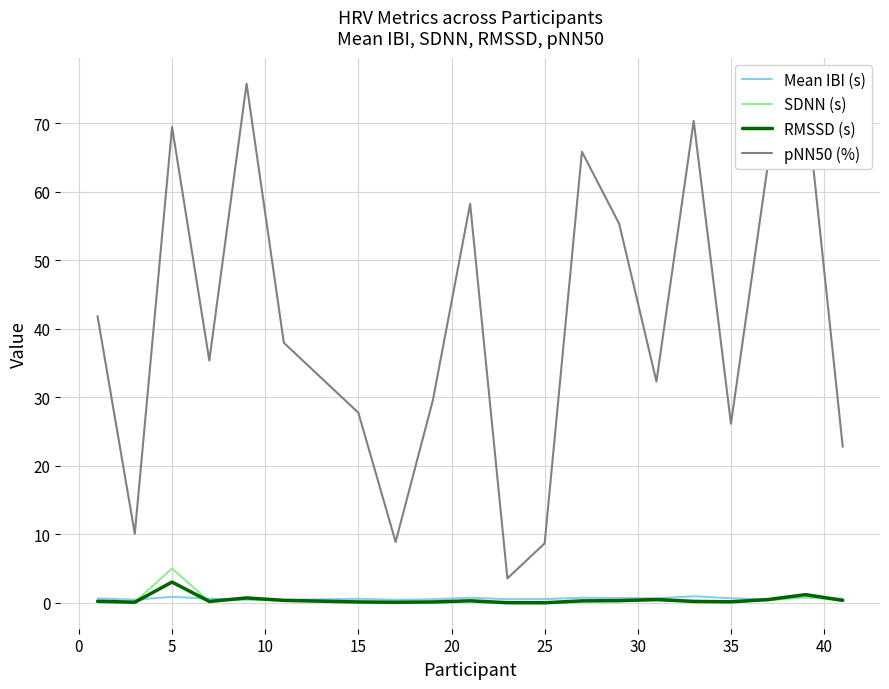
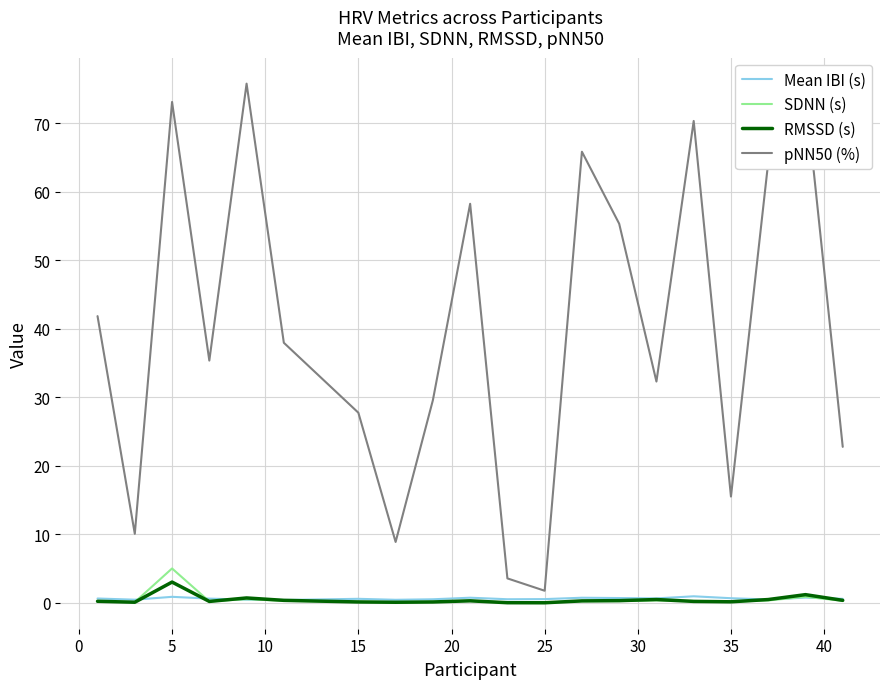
pNN50 (%), 5: 69 -> 73
pNN50 (%), 25: 9 -> 2
pNN50 (%), 35: 26 -> 16
